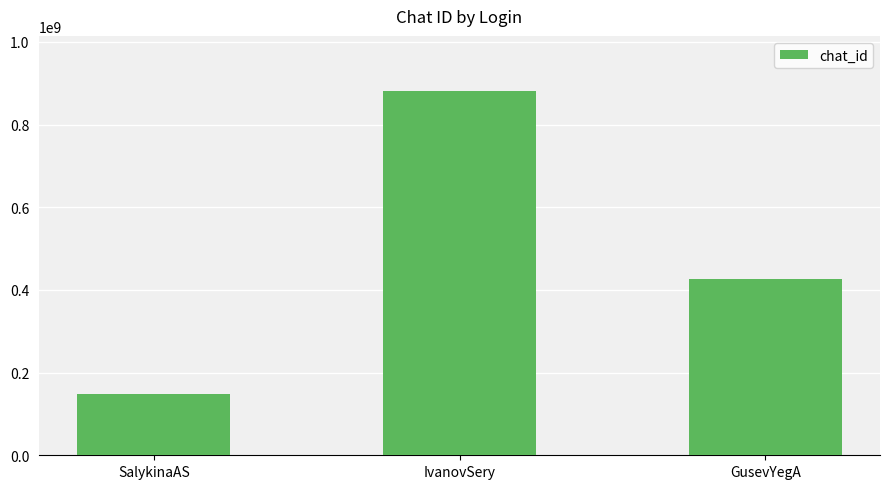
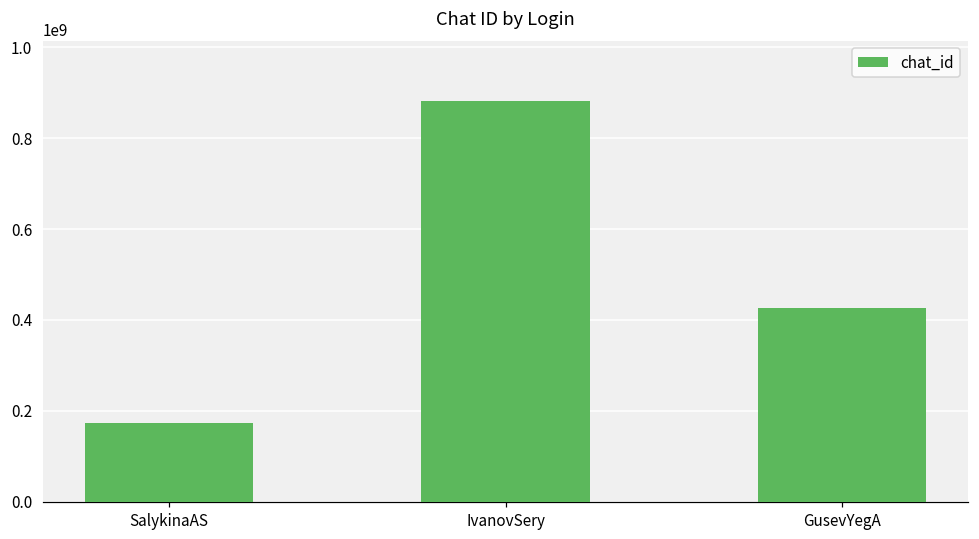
SalykinaAS: 150000000 -> 170000000
